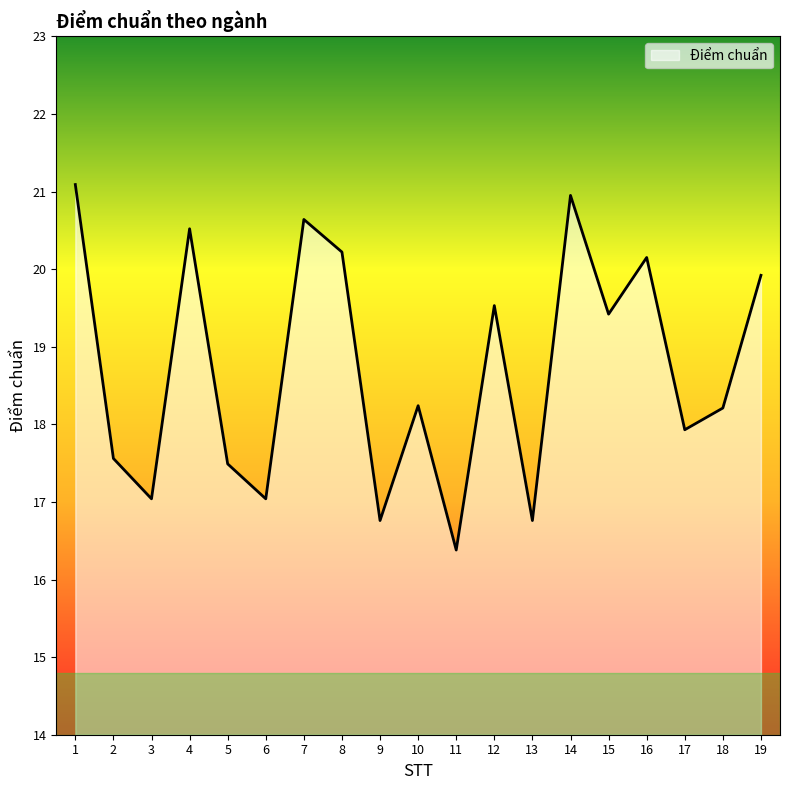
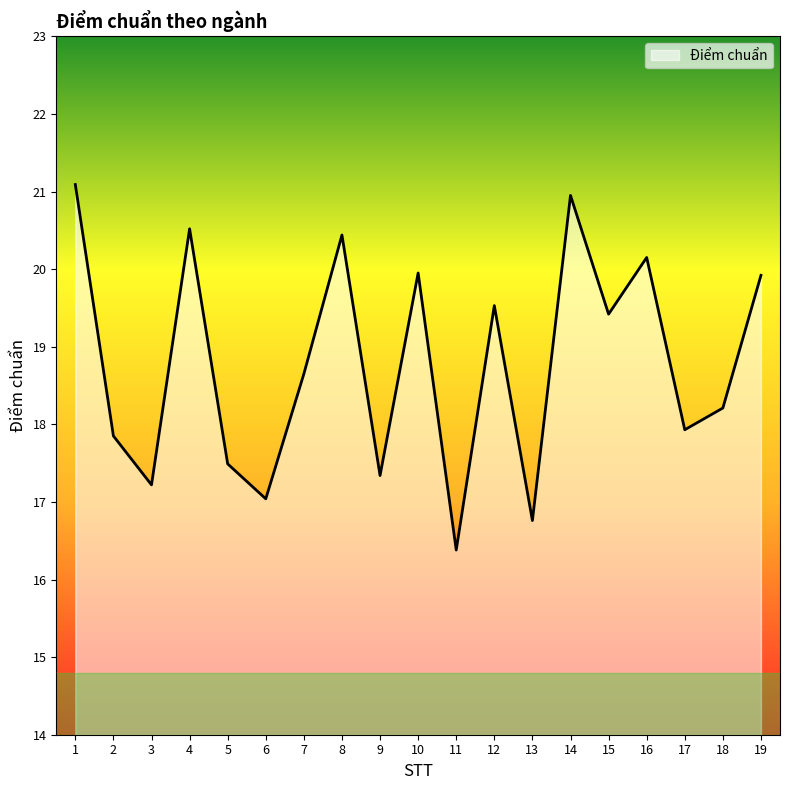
2: 17.6 -> 17.9
3: 17.0 -> 17.2
7: 20.6 -> 18.7
8: 20.2 -> 20.4
9: 16.8 -> 17.3
10: 18.2 -> 20.0
